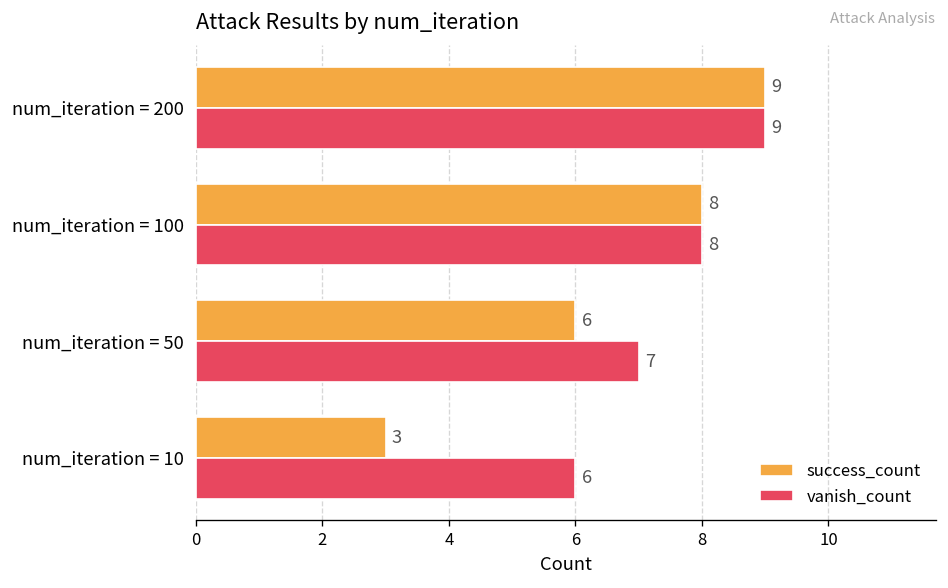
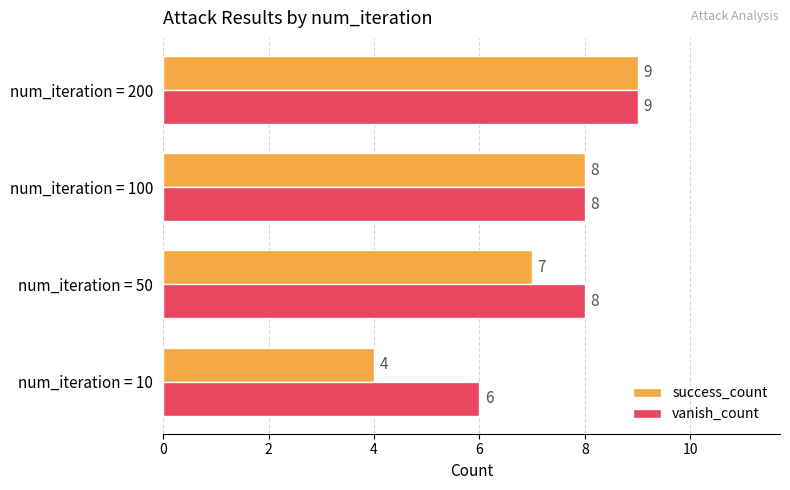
success_count, num_iteration = 50: 6 -> 7
vanish_count, num_iteration = 50: 7 -> 8
success_count, num_iteration = 10: 3 -> 4
